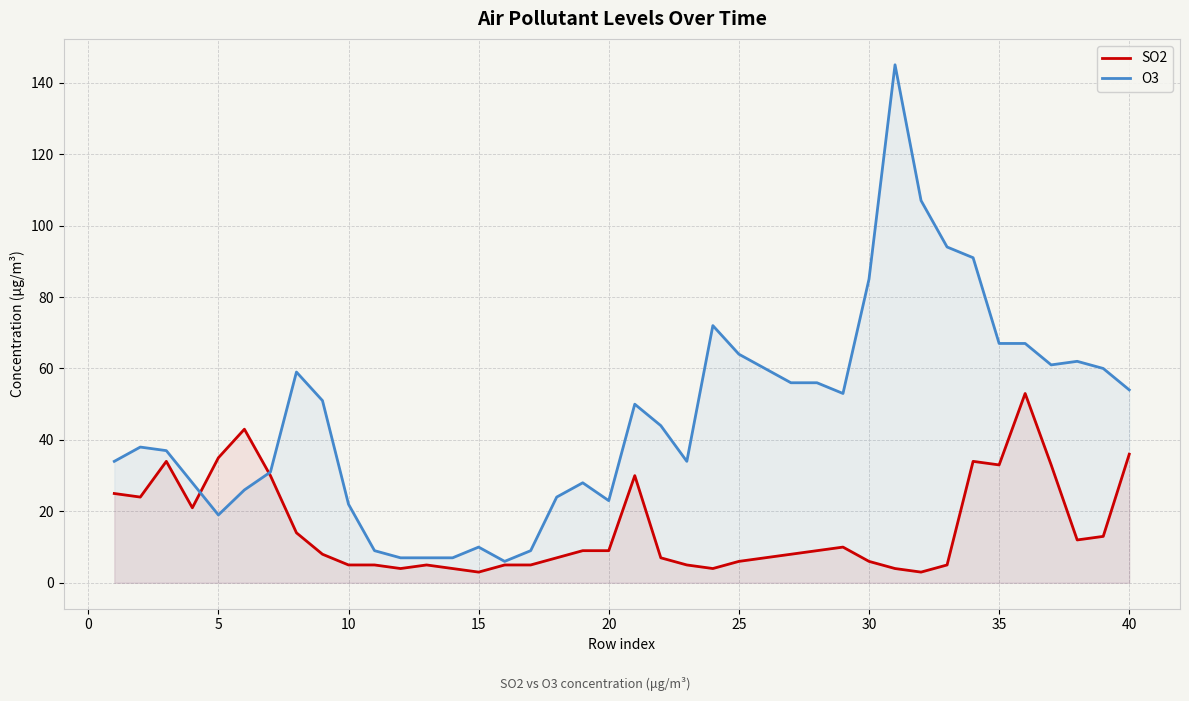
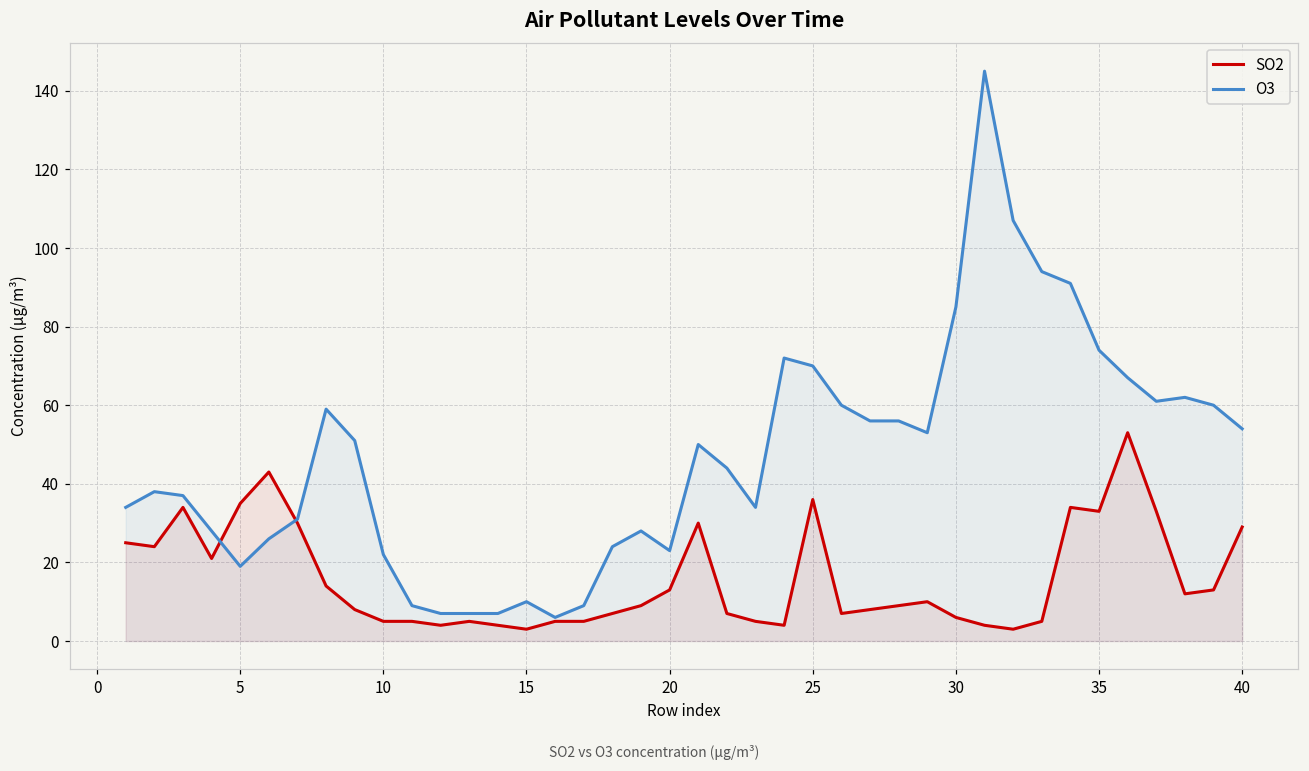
SO2, 20: 9 -> 13
SO2, 25: 6 -> 36
O3, 25: 64 -> 70
O3, 35: 67 -> 74
SO2, 40: 36 -> 29
